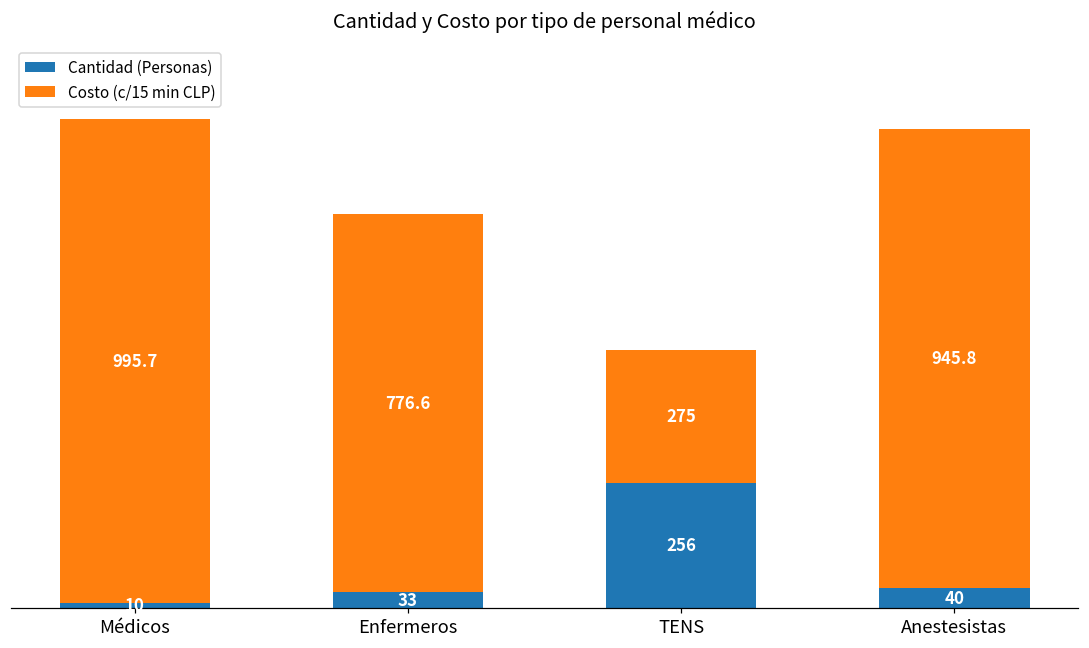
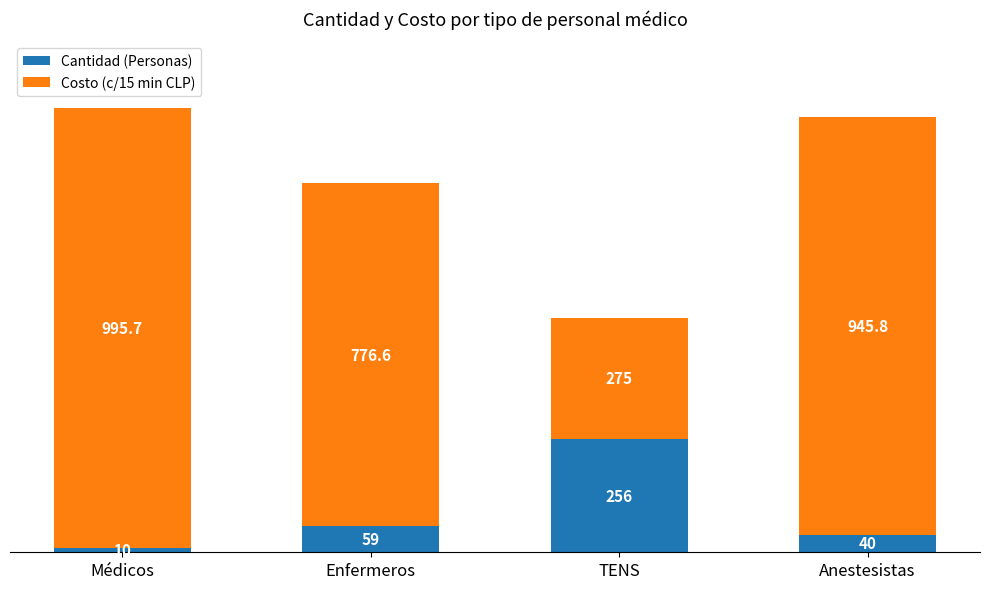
Cantidad (Personas), Enfermeros: 33 -> 59
